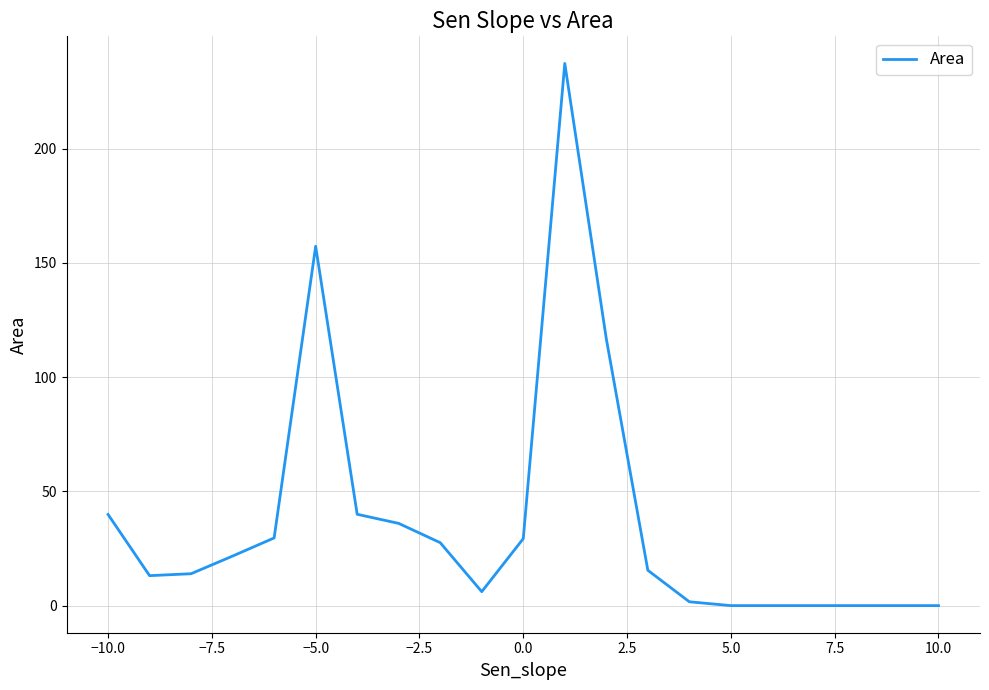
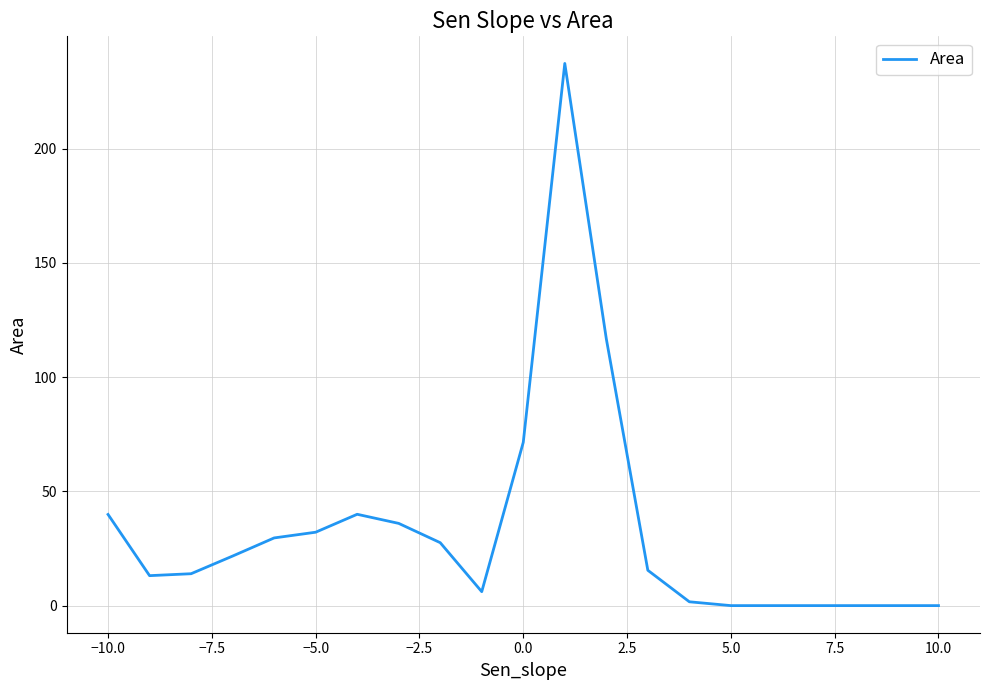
−5.0: 157 -> 32
0.0: 29 -> 71
